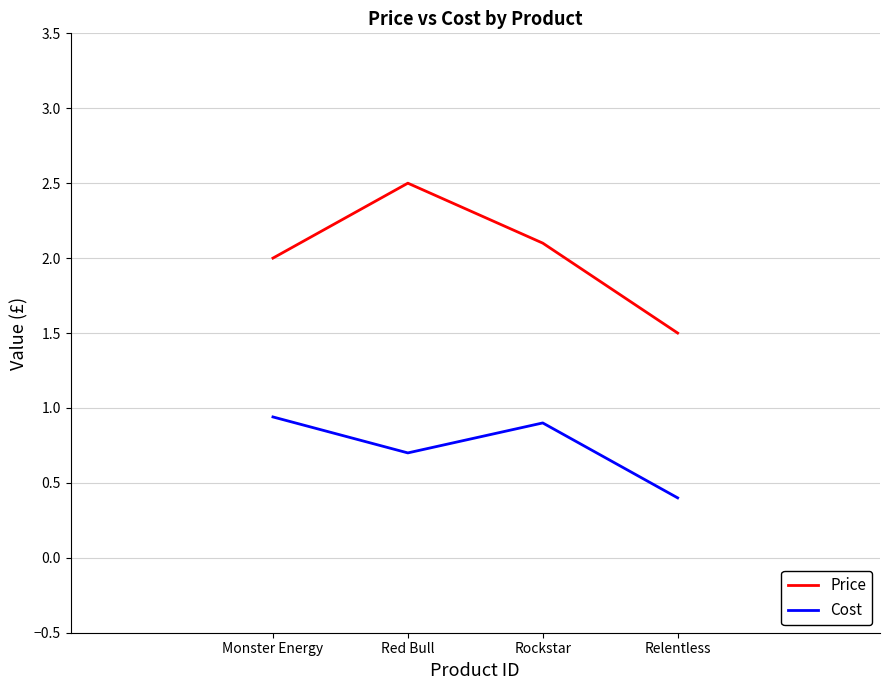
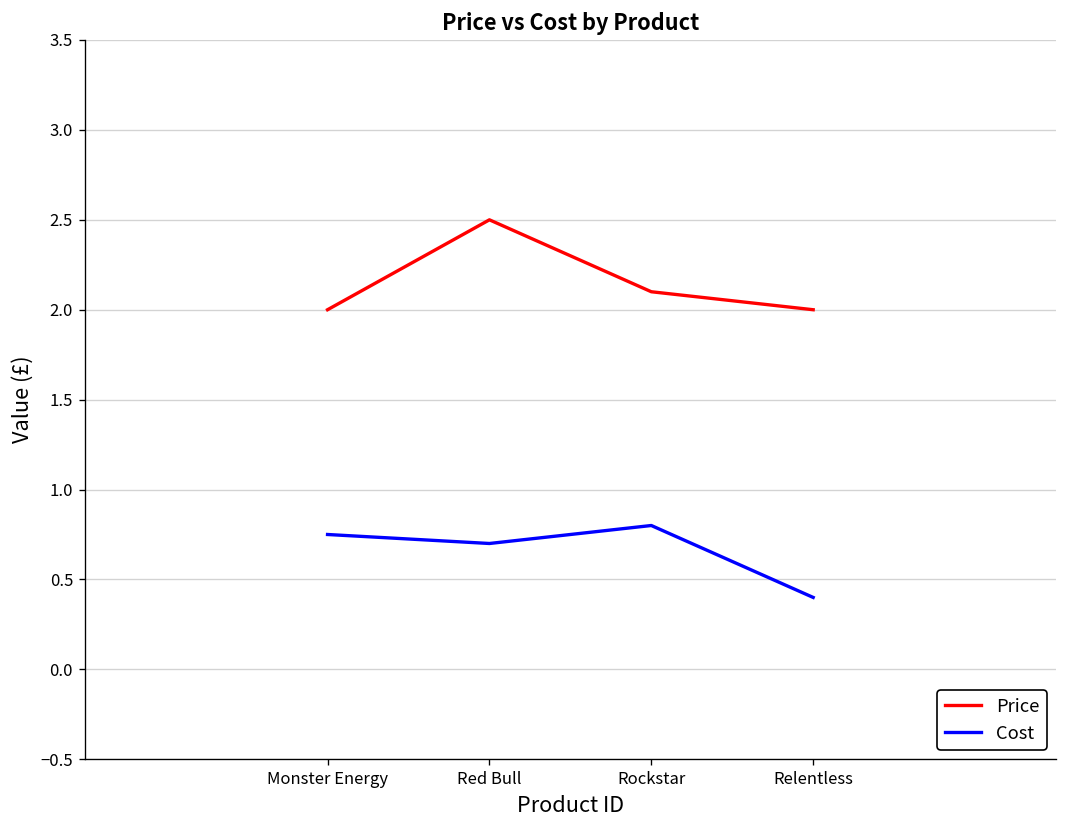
Cost, Monster Energy: 0.94 -> 0.75
Cost, Rockstar: 0.9 -> 0.8
Price, Relentless: 1.5 -> 2.0
